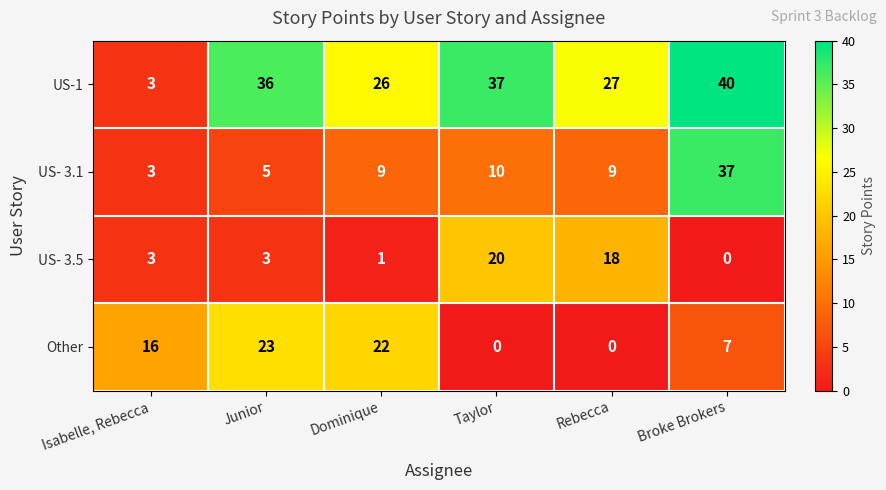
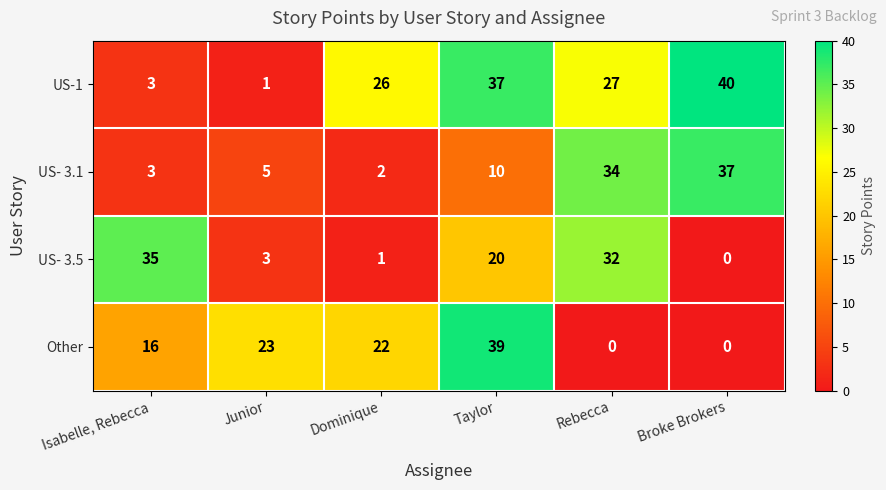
US-1, Junior: 36 -> 1
US- 3.1, Dominique: 9 -> 2
US- 3.1, Rebecca: 9 -> 34
US- 3.5, Isabelle, Rebecca: 3 -> 35
US- 3.5, Rebecca: 18 -> 32
Other, Taylor: 0 -> 39
Other, Broke Brokers: 7 -> 0
